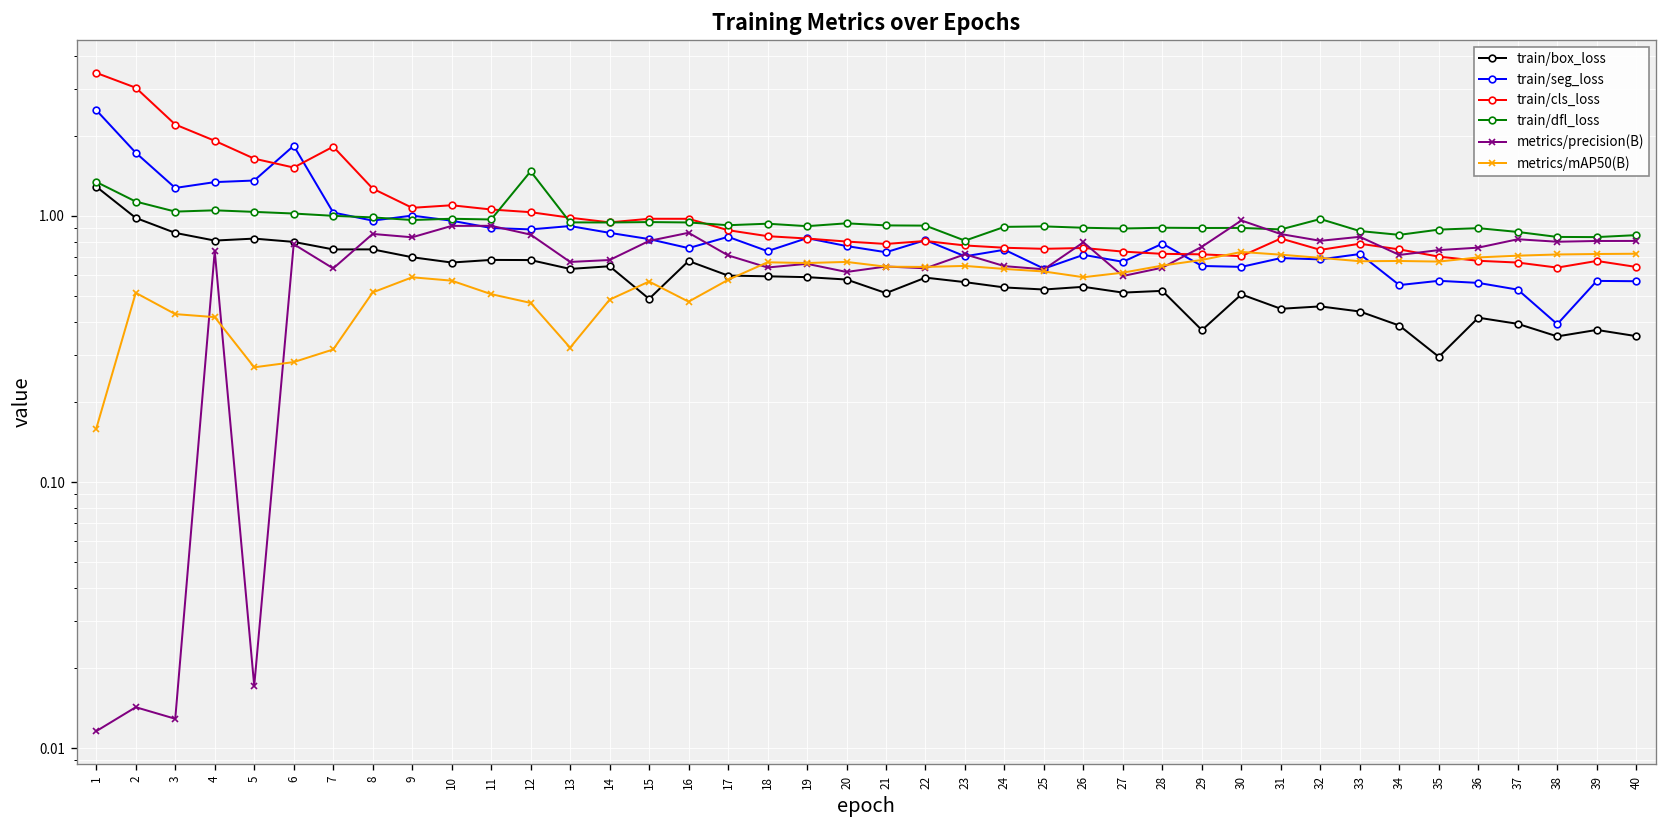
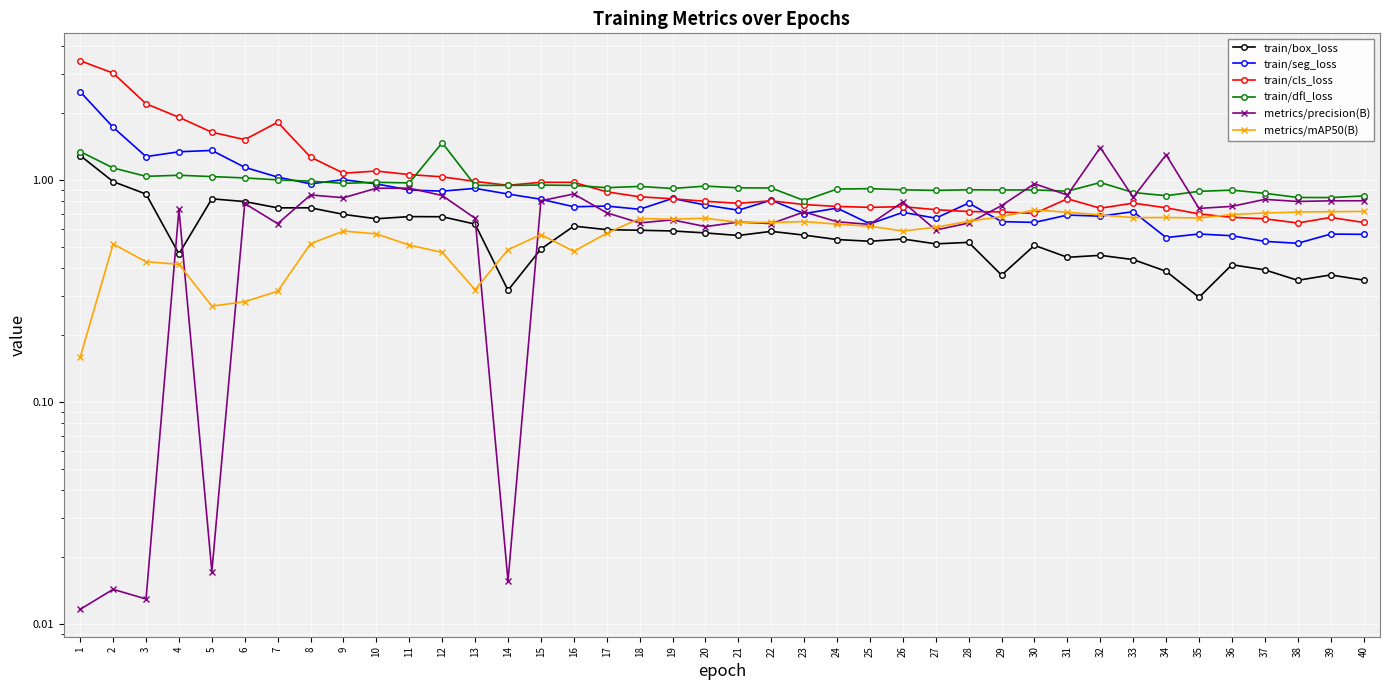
train/box_loss, 4: 0.81 -> 0.46
train/seg_loss, 6: 1.8 -> 1.1
train/box_loss, 14: 0.65 -> 0.32
metrics/precision(B), 14: 0.68 -> 0.016
train/box_loss, 16: 0.68 -> 0.62
train/seg_loss, 17: 0.83 -> 0.76
train/box_loss, 21: 0.51 -> 0.56
metrics/precision(B), 32: 0.81 -> 1.4
metrics/precision(B), 34: 0.71 -> 1.3
train/seg_loss, 38: 0.39 -> 0.52
